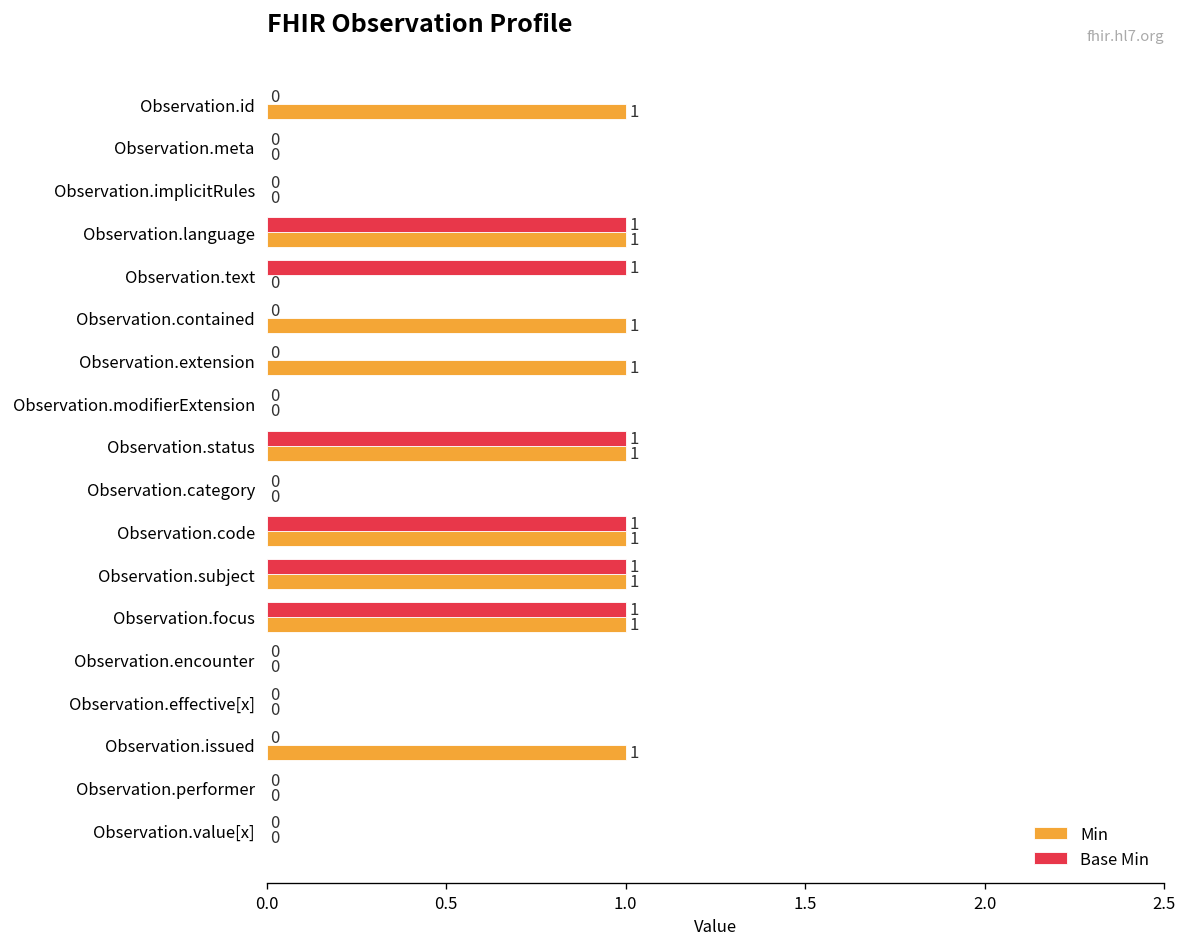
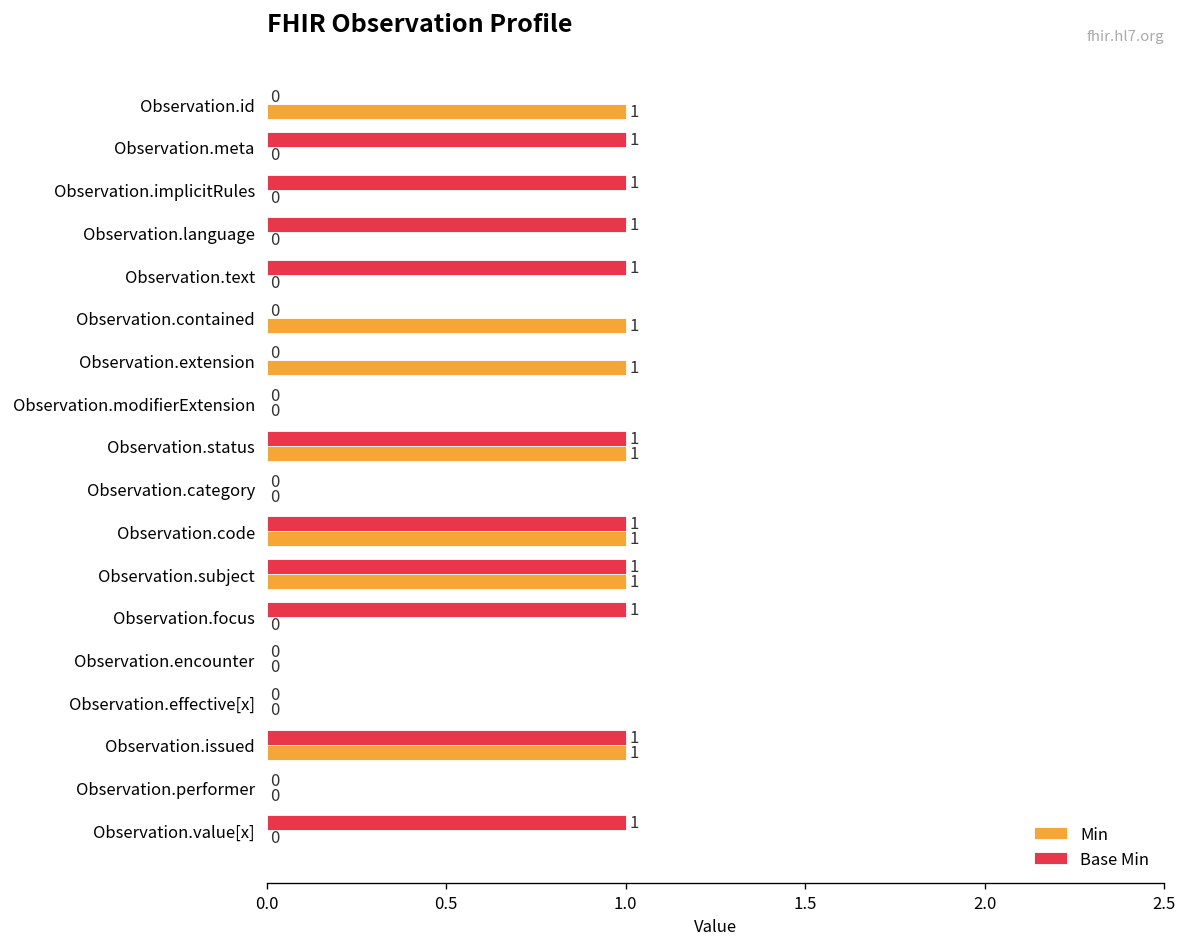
Base Min, Observation.meta: 0 -> 1
Base Min, Observation.implicitRules: 0 -> 1
Min, Observation.language: 1 -> 0
Min, Observation.focus: 1 -> 0
Base Min, Observation.issued: 0 -> 1
Base Min, Observation.value[x]: 0 -> 1
